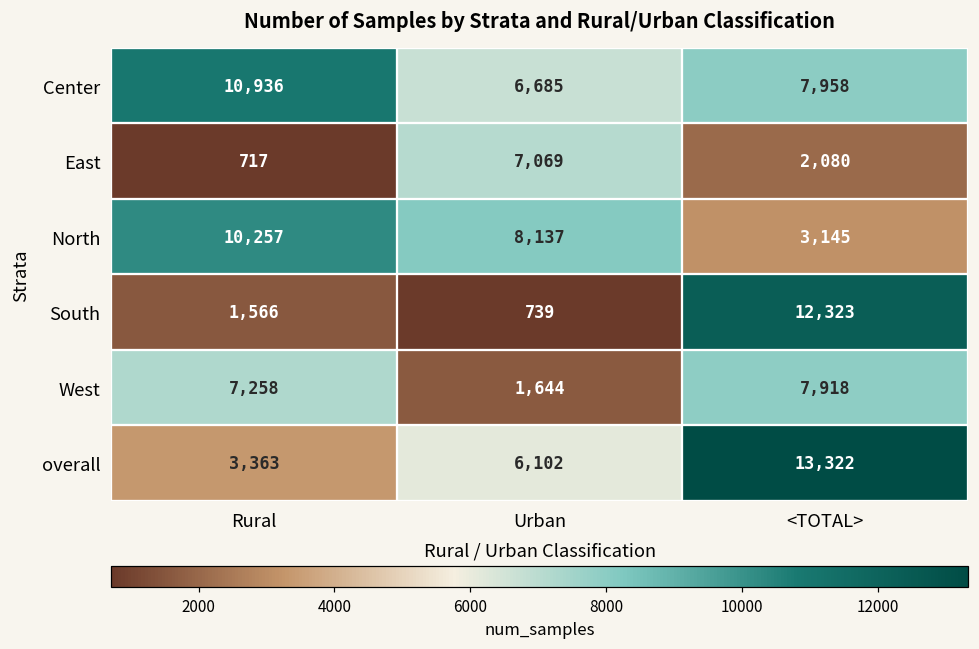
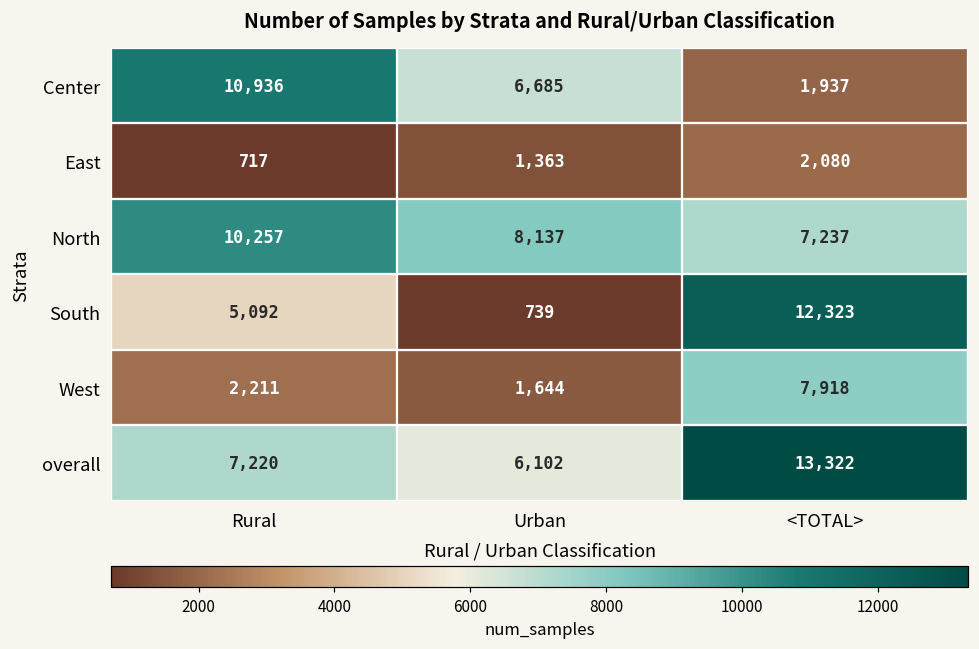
Center, <TOTAL>: 7,958 -> 1,937
East, Urban: 7,069 -> 1,363
North, <TOTAL>: 3,145 -> 7,237
South, Rural: 1,566 -> 5,092
West, Rural: 7,258 -> 2,211
overall, Rural: 3,363 -> 7,220
